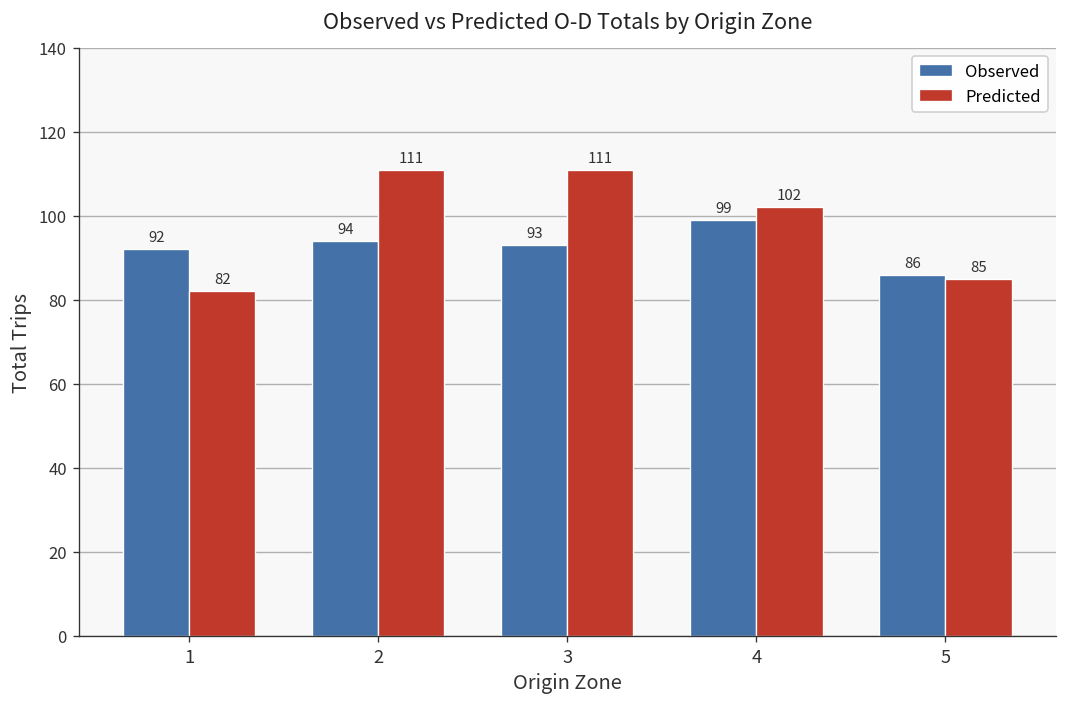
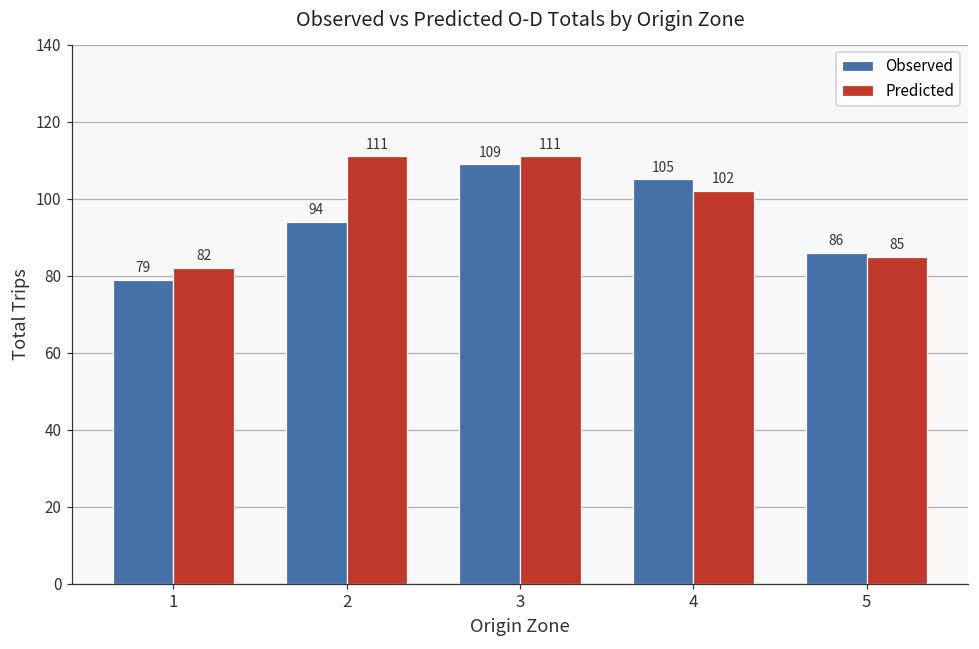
Observed, 1: 92 -> 79
Observed, 3: 93 -> 109
Observed, 4: 99 -> 105
